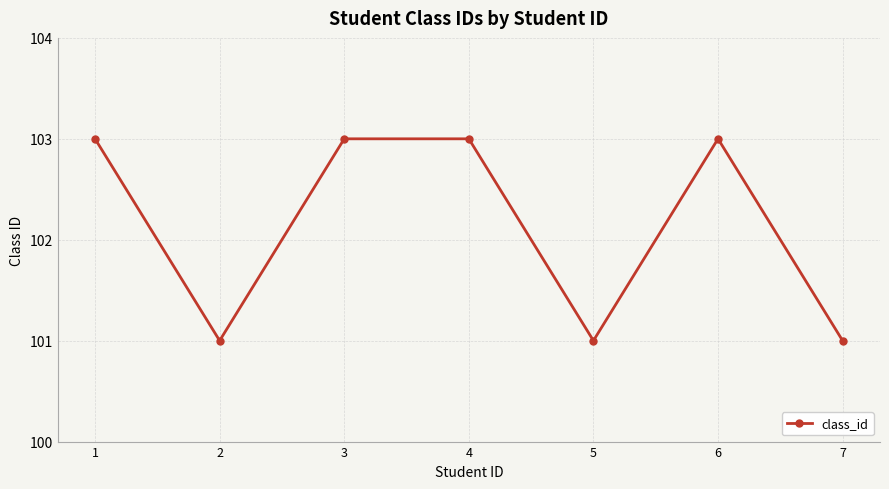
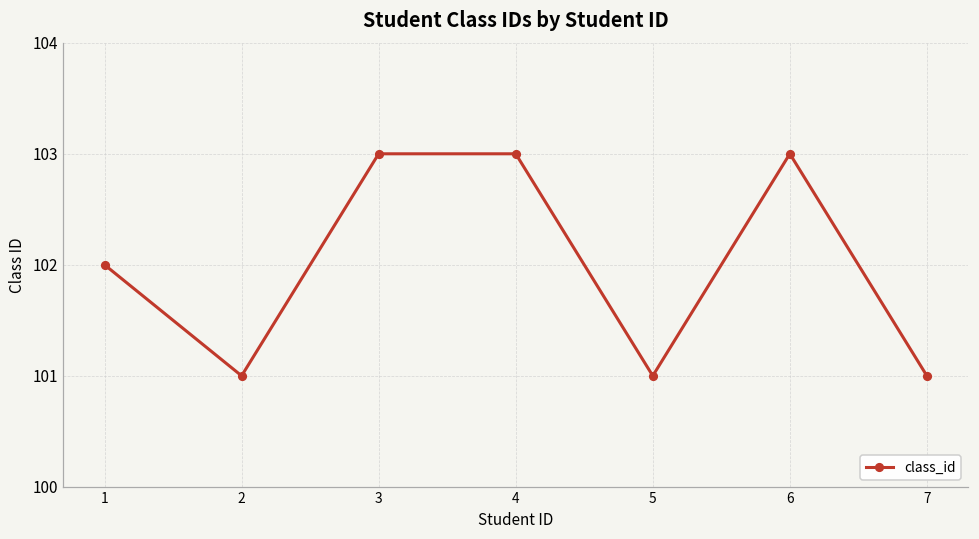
1: 103 -> 102
